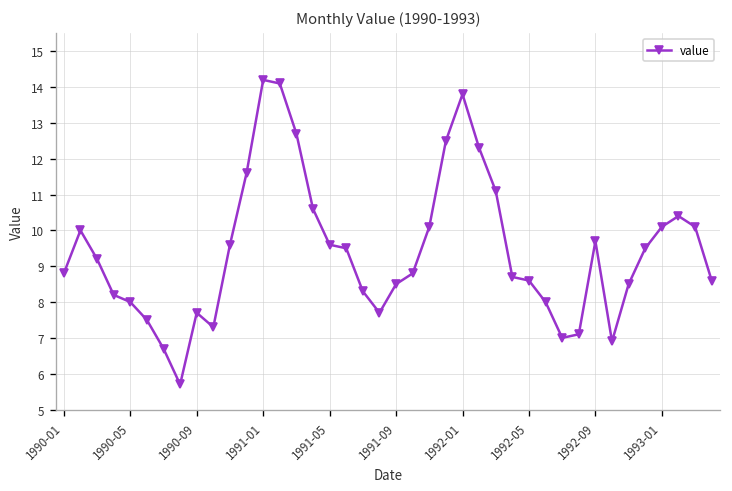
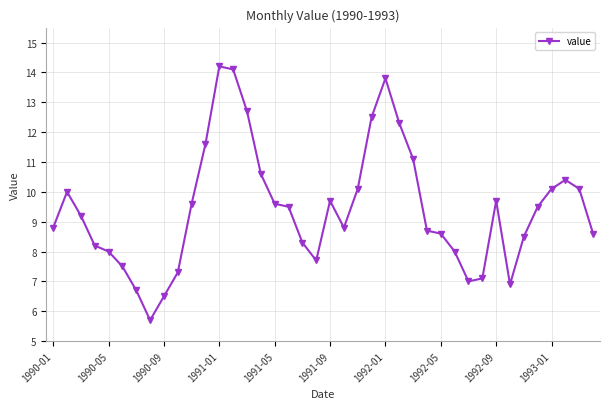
1990-09: 7.7 -> 6.5
1991-09: 8.5 -> 9.7
